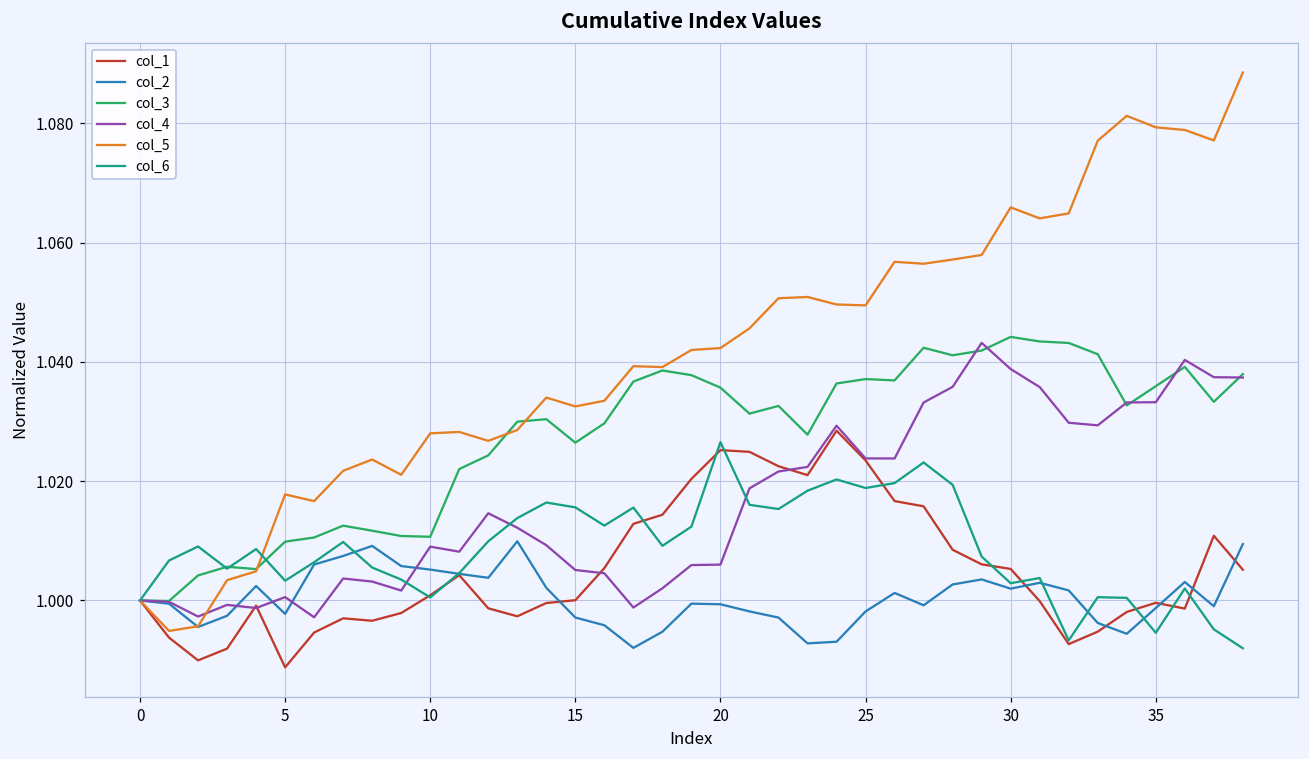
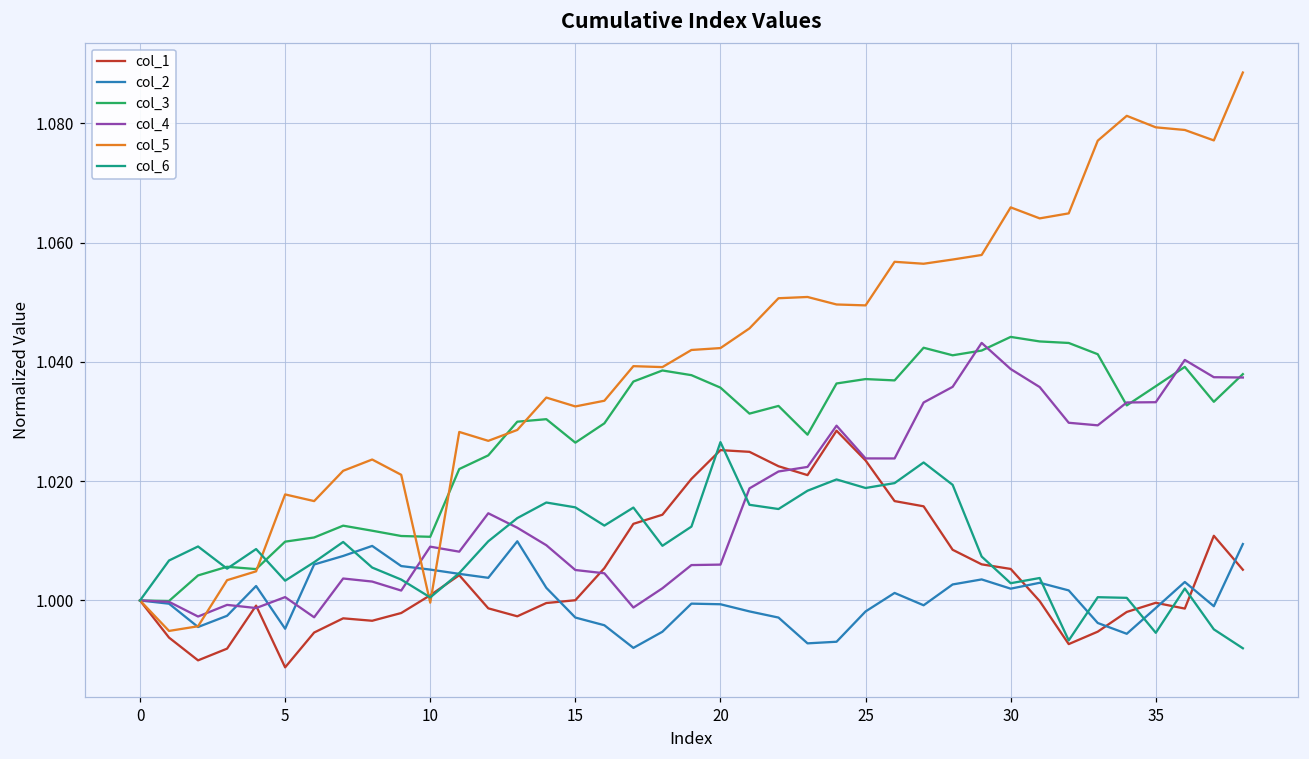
col_2, 5: 0.998 -> 0.995
col_5, 10: 1.028 -> 1.000
